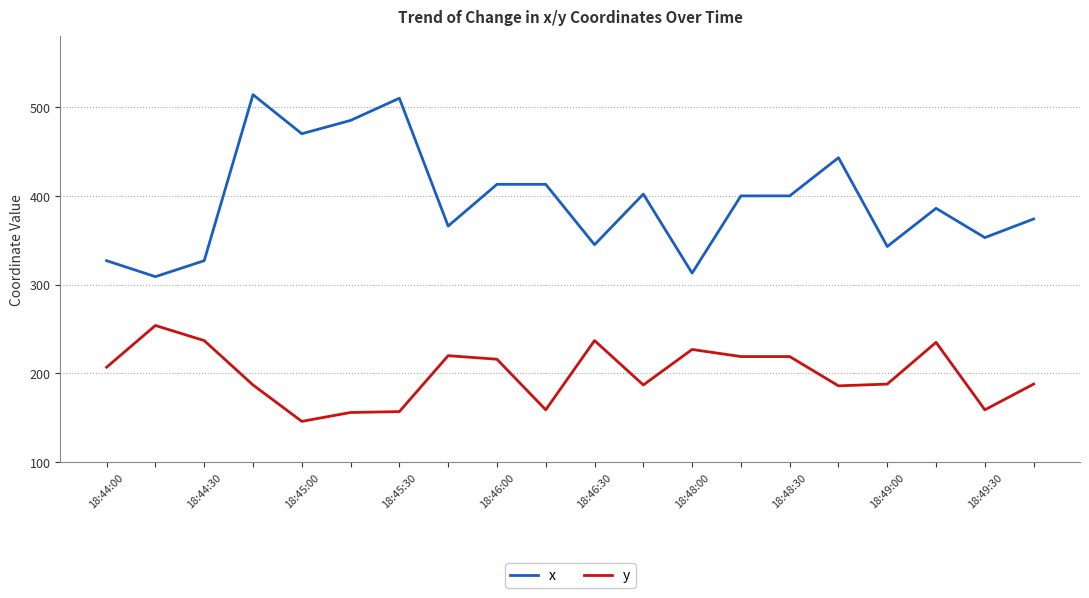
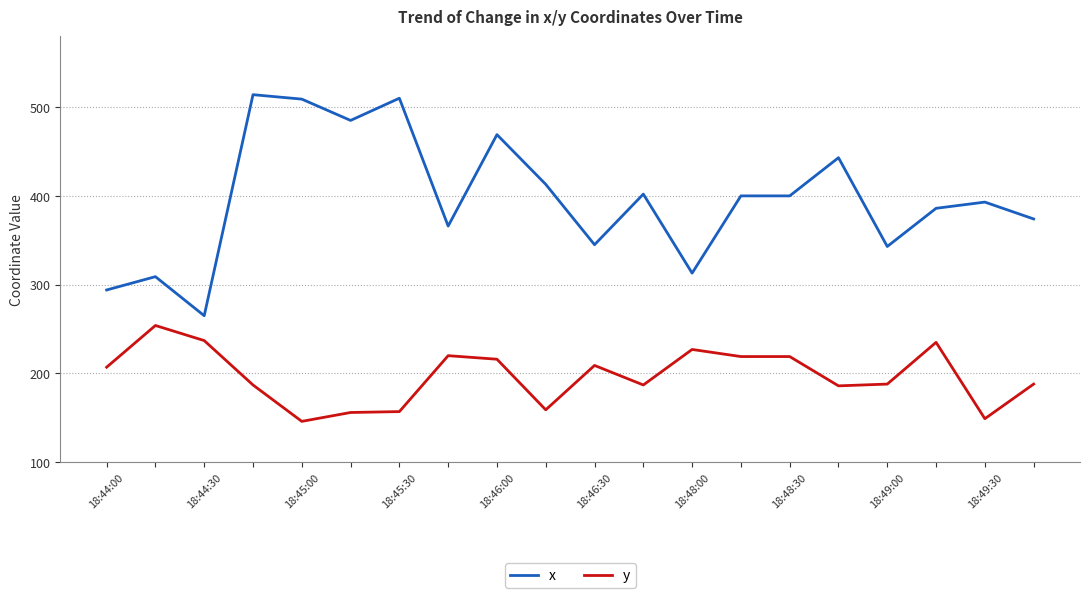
x, 18:44:00: 330 -> 290
x, 18:44:30: 330 -> 270
x, 18:45:00: 470 -> 510
x, 18:46:00: 410 -> 470
y, 18:46:30: 240 -> 210
x, 18:49:30: 350 -> 390
y, 18:49:30: 160 -> 150
